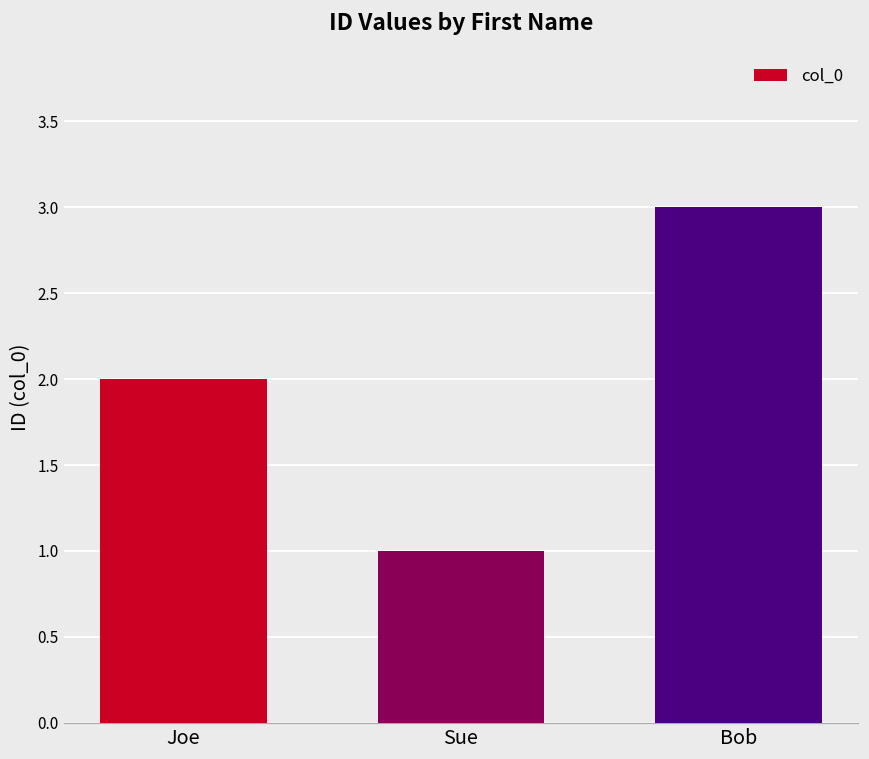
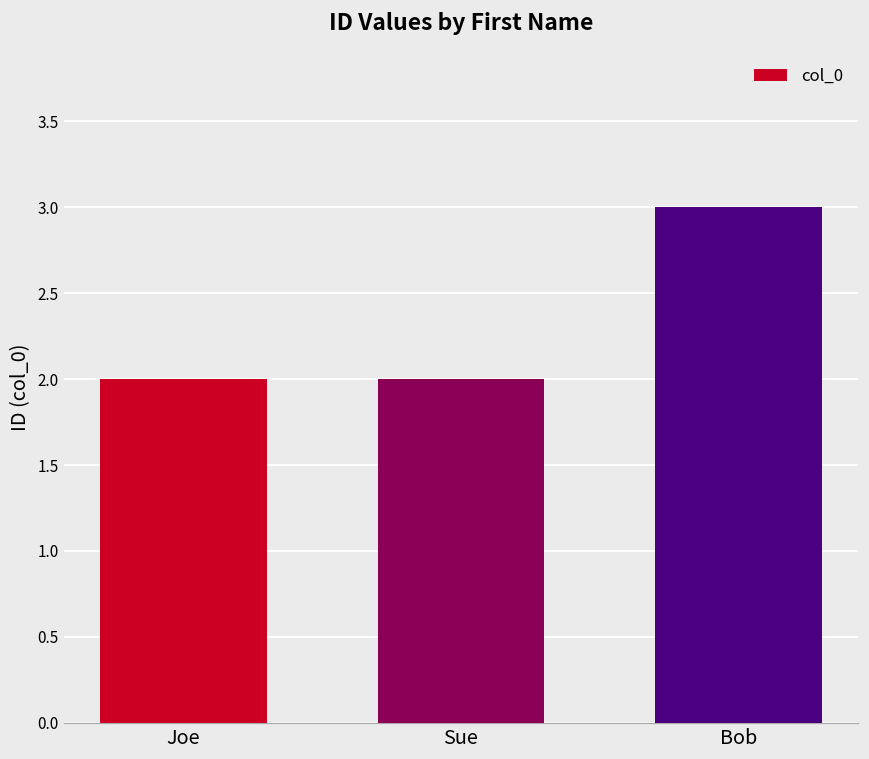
Sue: 1 -> 2
